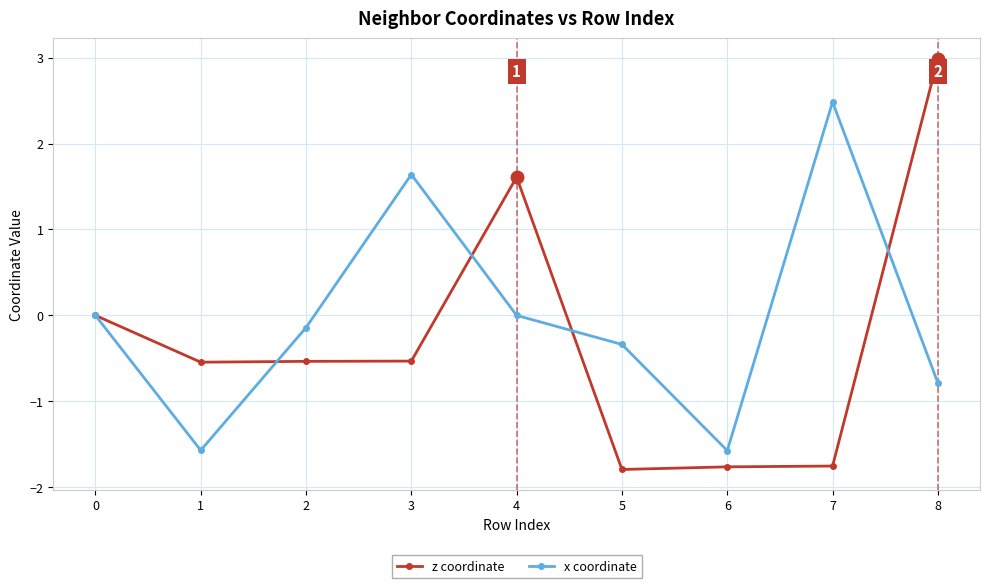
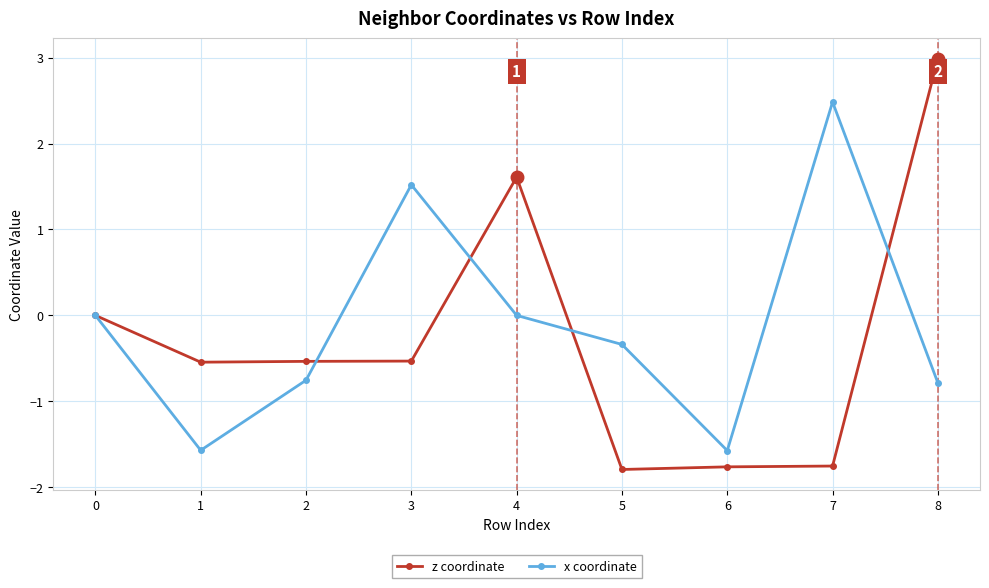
x coordinate, 2: -0.1 -> -0.8
x coordinate, 3: 1.6 -> 1.5
